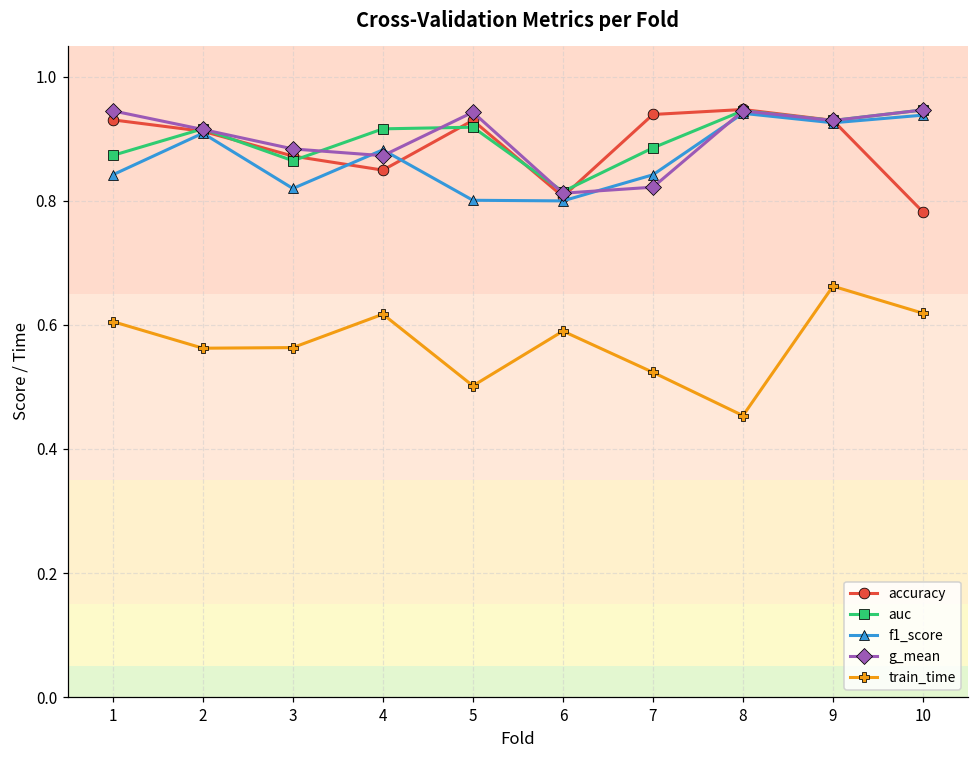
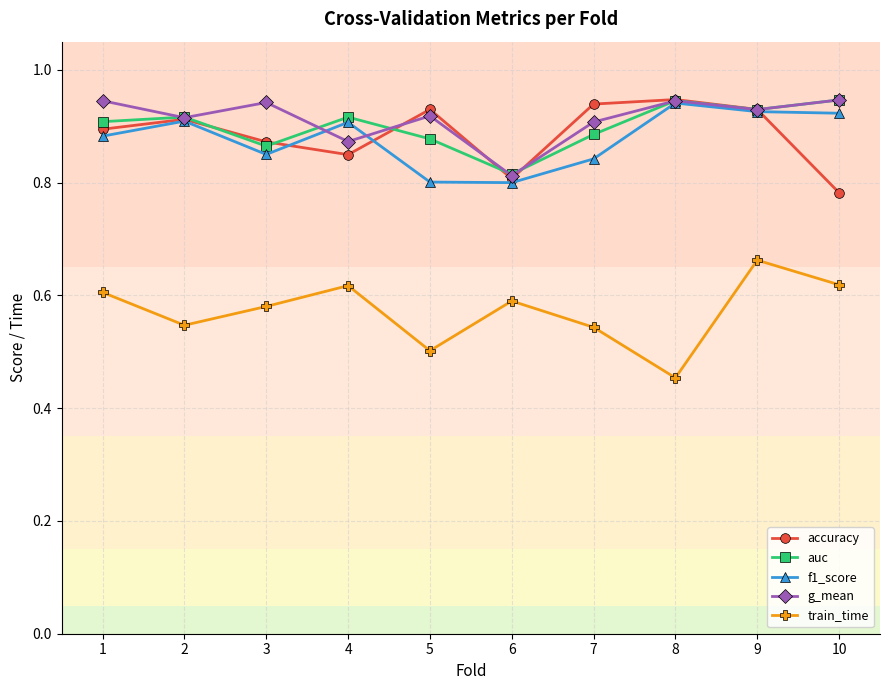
accuracy, 1: 0.93 -> 0.89
auc, 1: 0.87 -> 0.91
f1_score, 1: 0.84 -> 0.88
train_time, 2: 0.56 -> 0.55
f1_score, 3: 0.82 -> 0.85
g_mean, 3: 0.88 -> 0.94
train_time, 3: 0.56 -> 0.58
f1_score, 4: 0.88 -> 0.91
auc, 5: 0.92 -> 0.88
g_mean, 5: 0.94 -> 0.92
g_mean, 7: 0.82 -> 0.91
train_time, 7: 0.52 -> 0.54
f1_score, 10: 0.94 -> 0.92
